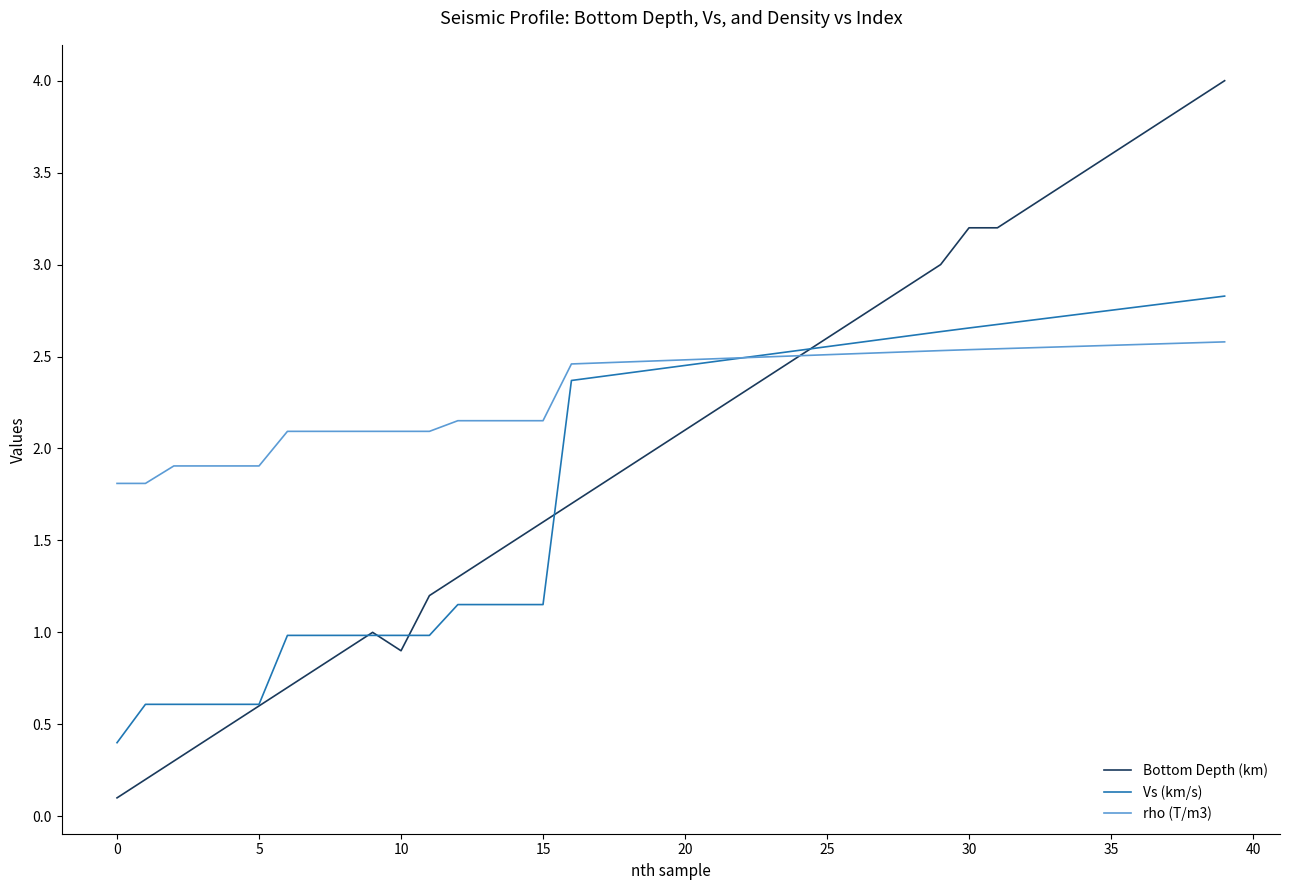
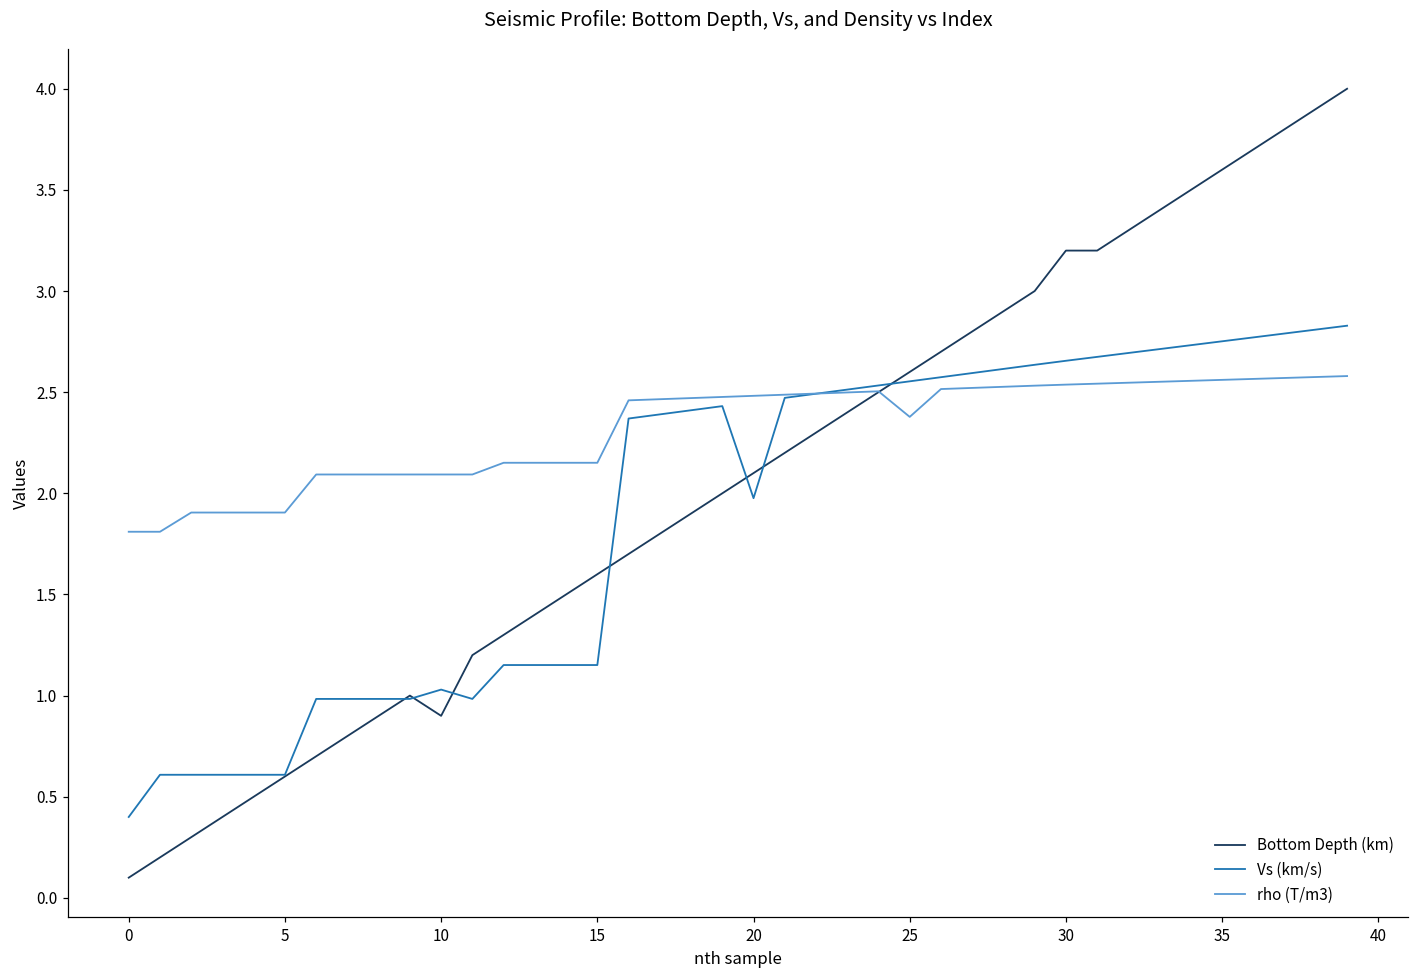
Vs (km/s), 10: 0.98 -> 1.03
Vs (km/s), 20: 2.45 -> 1.98
rho (T/m3), 25: 2.51 -> 2.38
